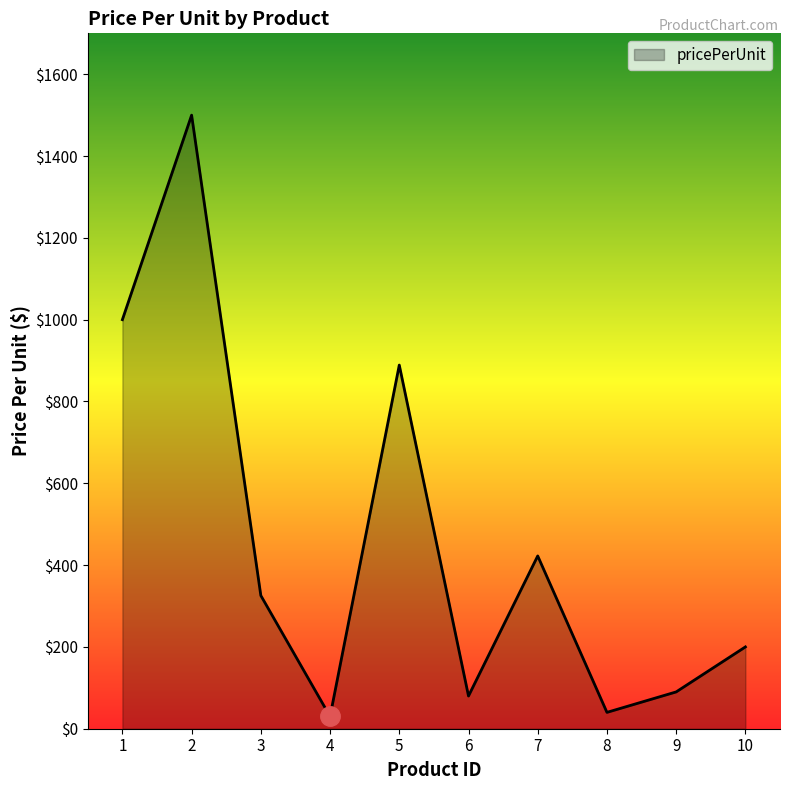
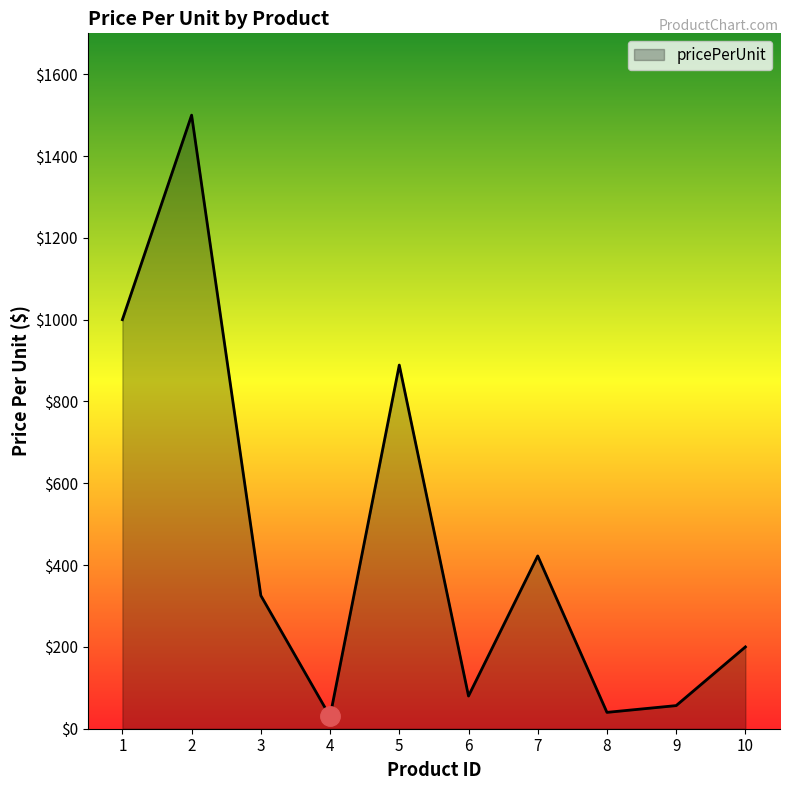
pricePerUnit, 9: $90 -> $60
